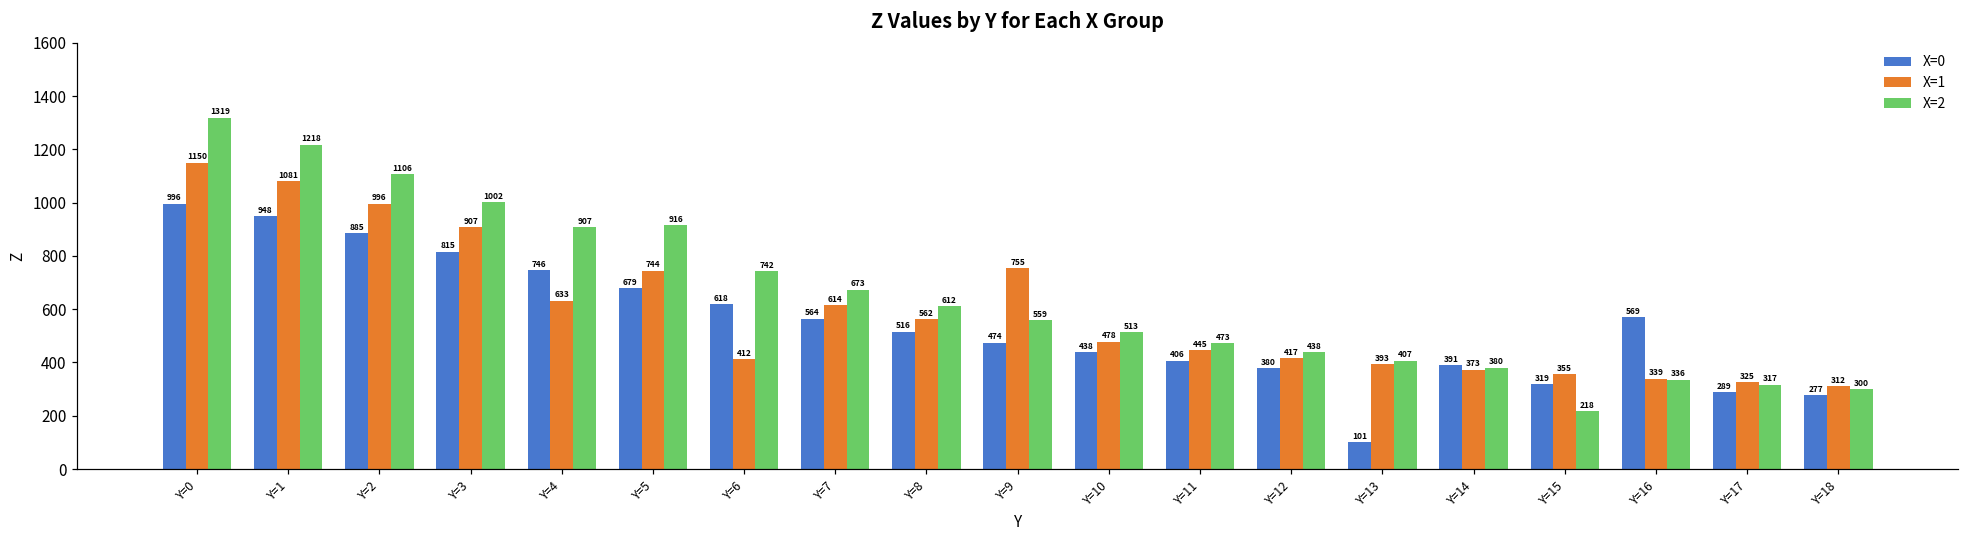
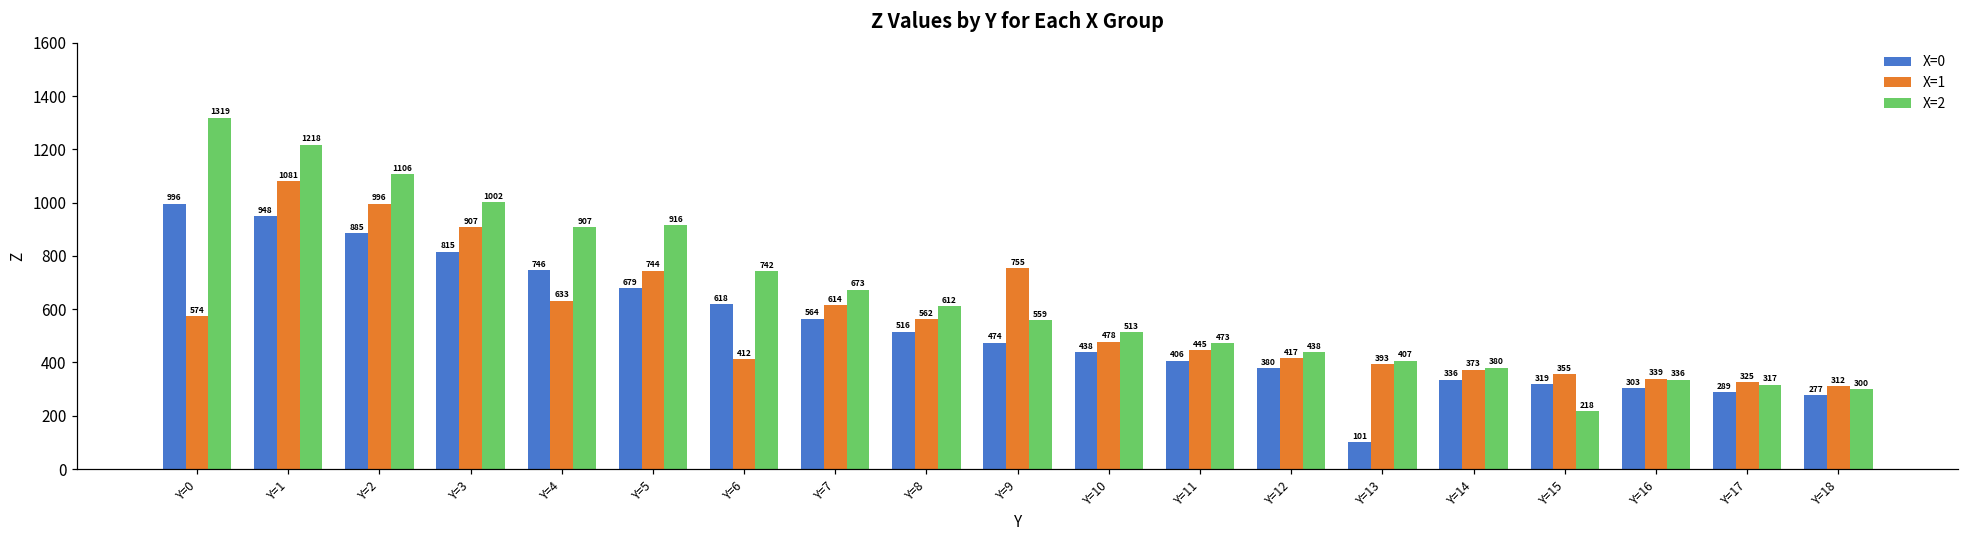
X=1, Y=0: 1150 -> 574
X=0, Y=14: 391 -> 336
X=0, Y=16: 569 -> 303
